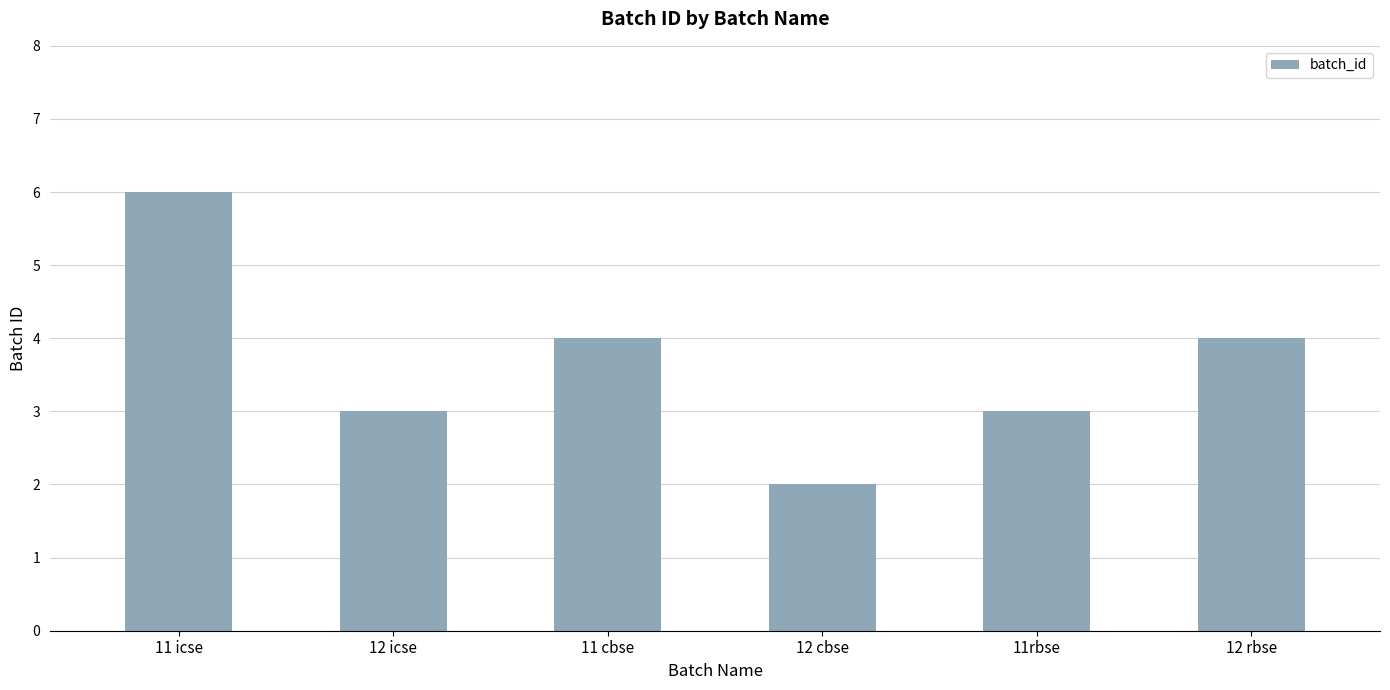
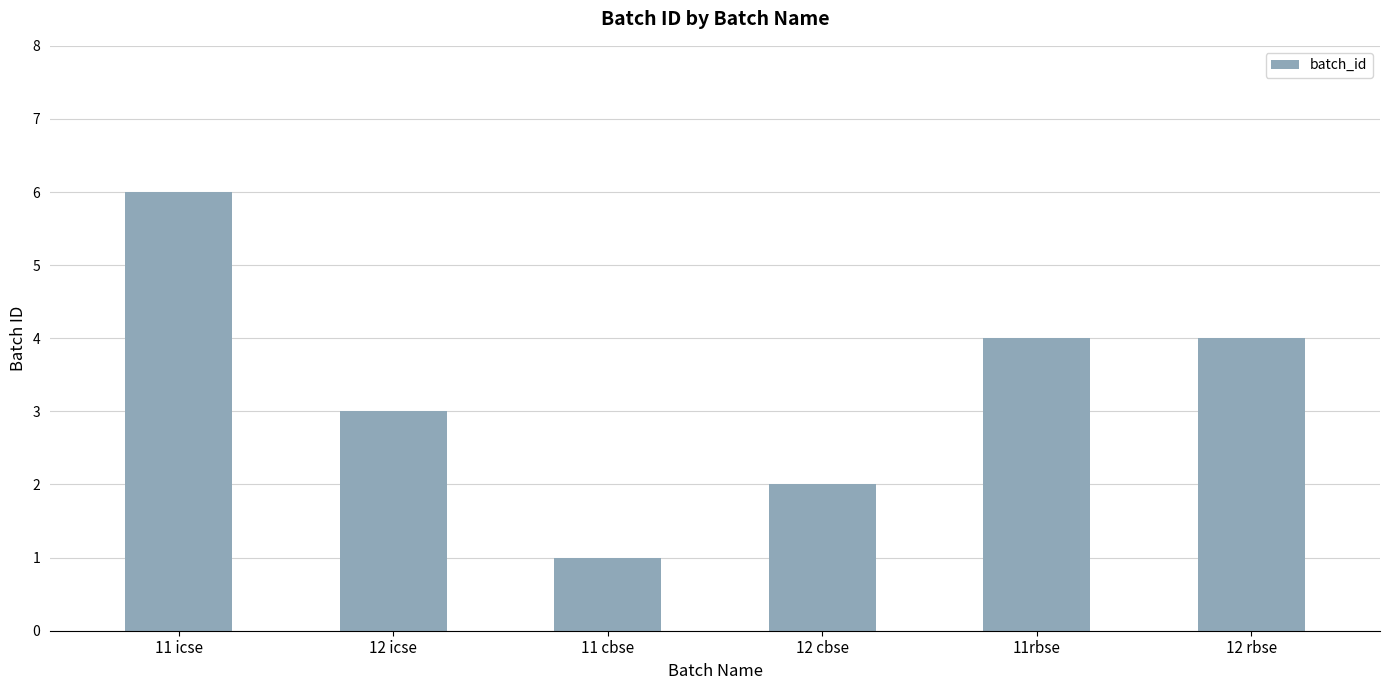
11 cbse: 4 -> 1
11rbse: 3 -> 4
